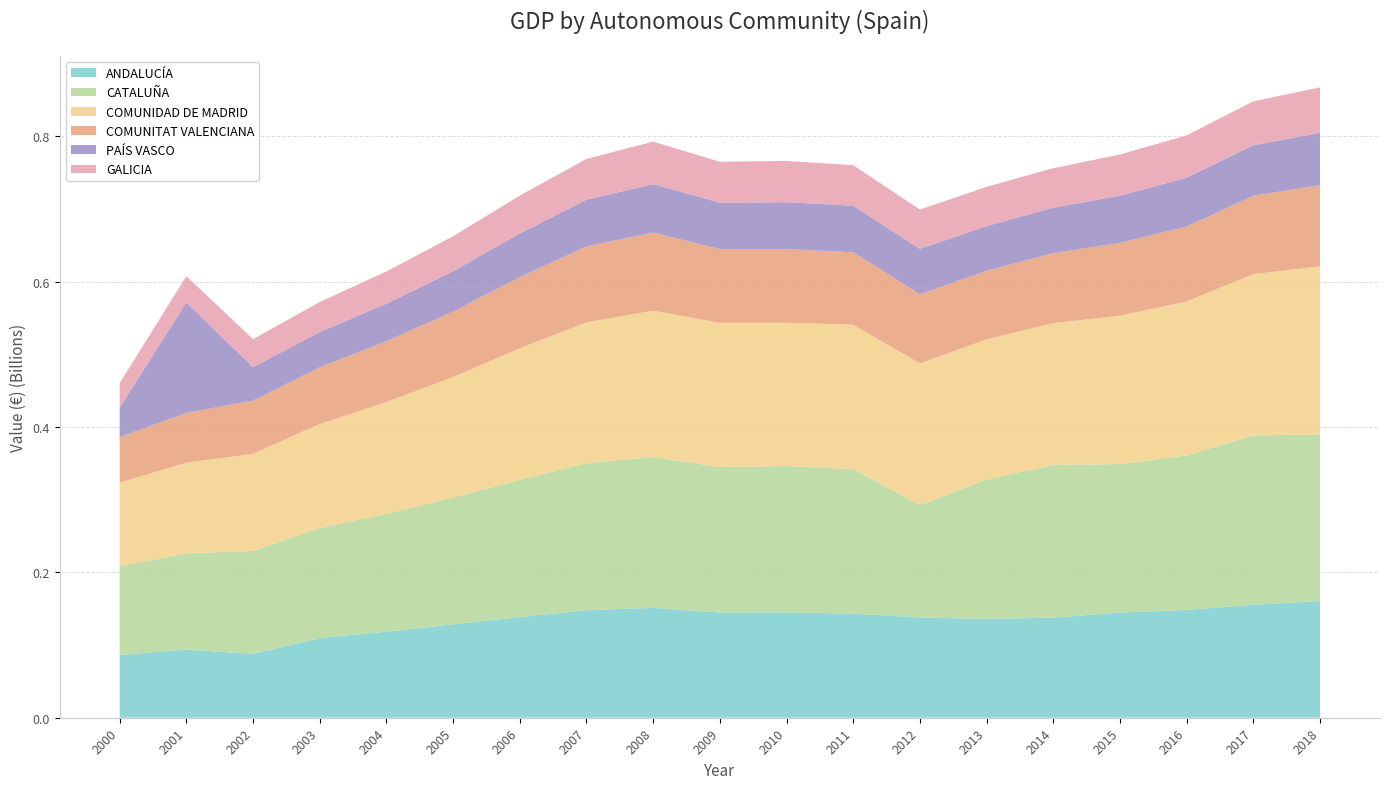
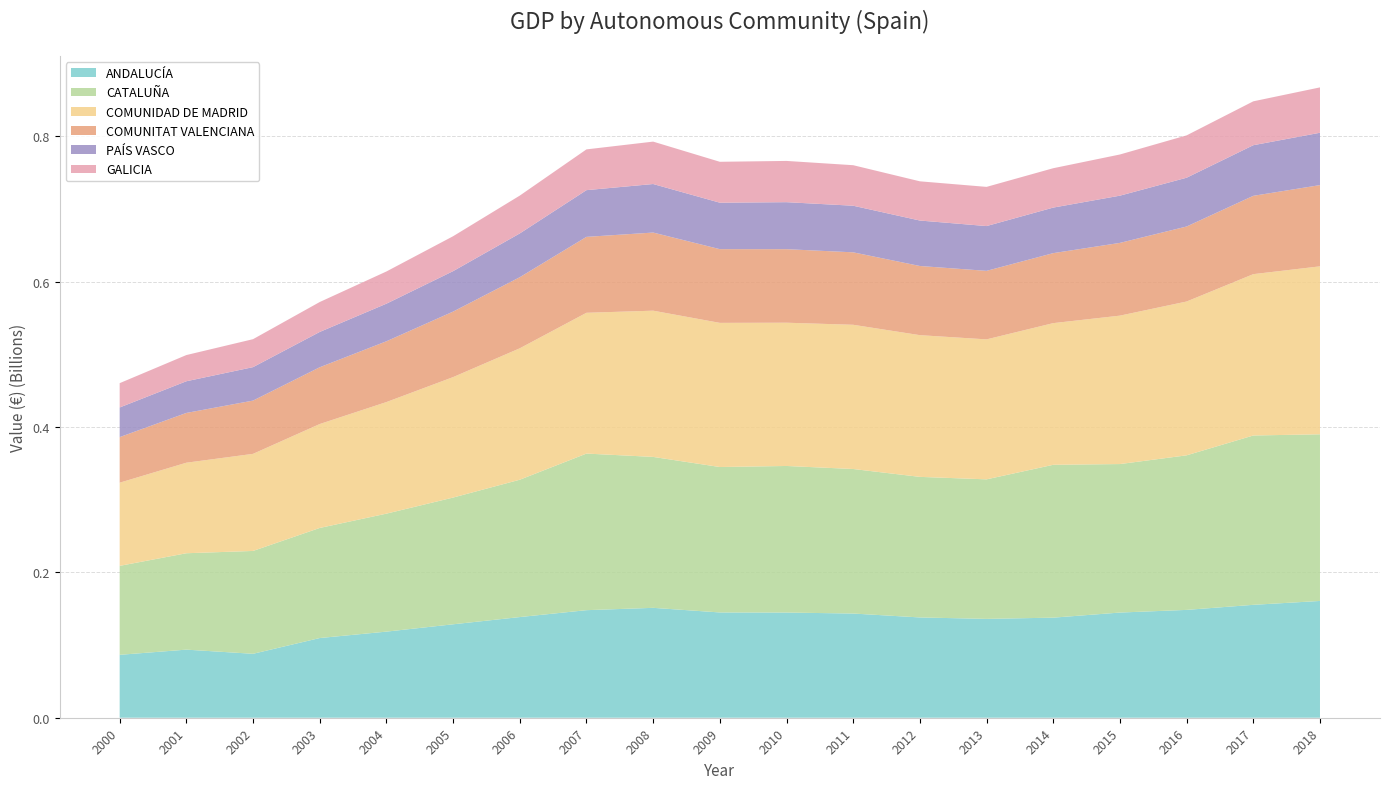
PAÍS VASCO, 2001: 0.15 -> 0.04
CATALUÑA, 2007: 0.20 -> 0.22
CATALUÑA, 2012: 0.15 -> 0.19
